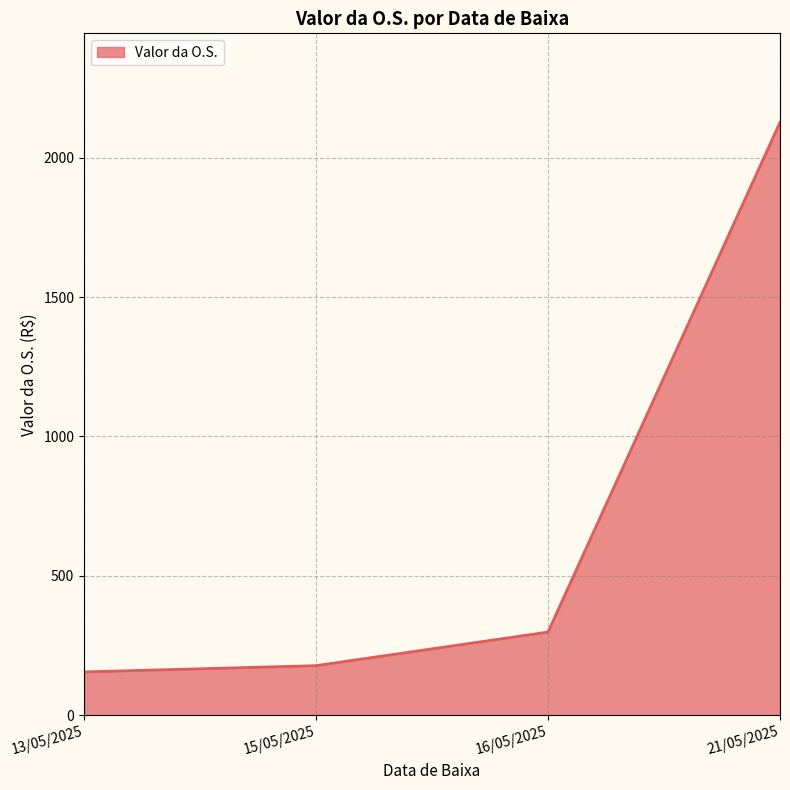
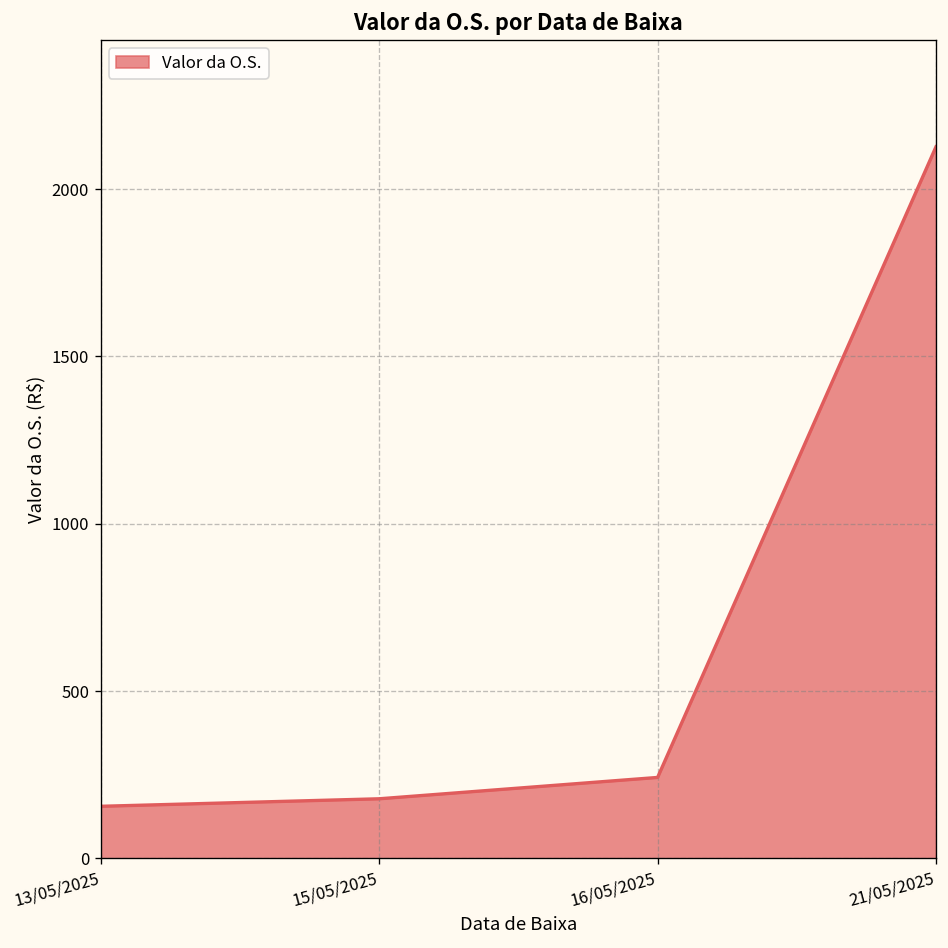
16/05/2025: 300 -> 240
